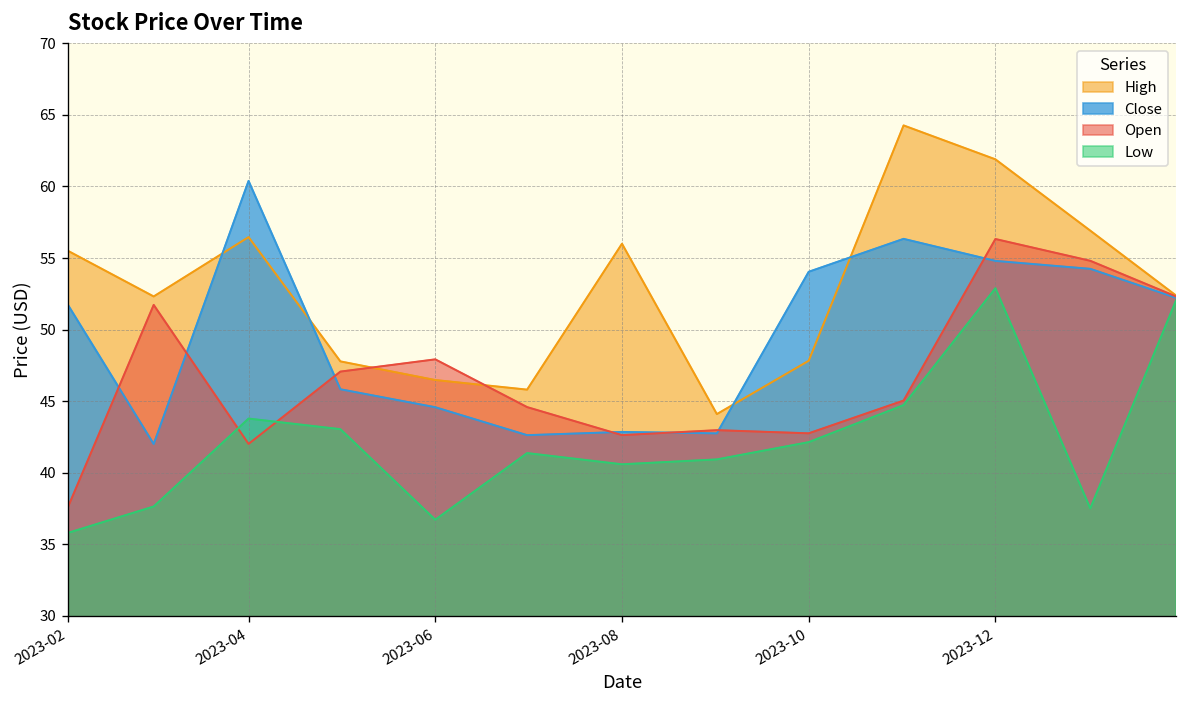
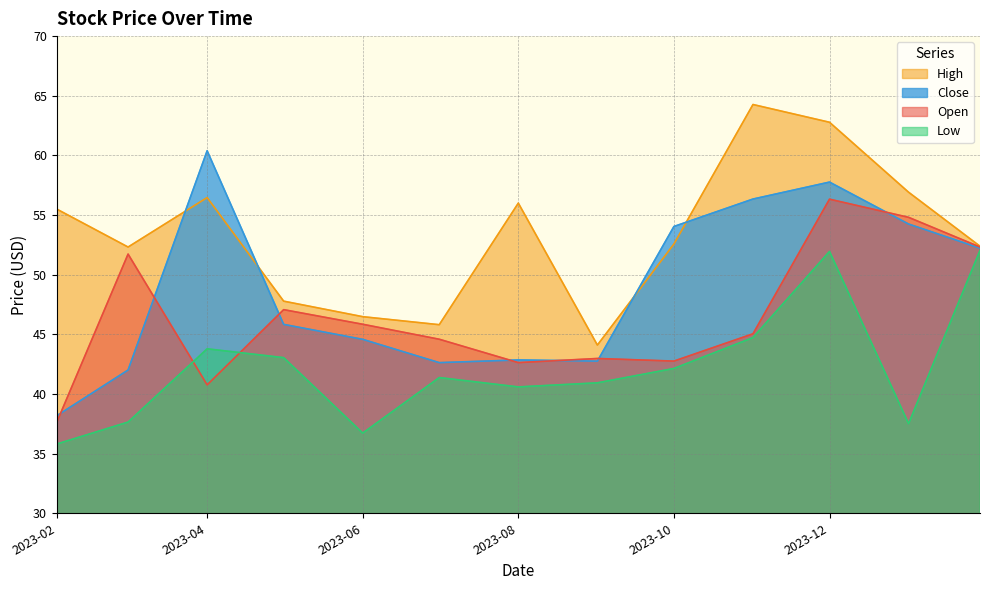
Close, 2023-02: 51.7 -> 38.2
Open, 2023-04: 42.0 -> 40.8
Open, 2023-06: 47.9 -> 45.8
High, 2023-10: 47.8 -> 52.6
High, 2023-12: 61.9 -> 62.8
Close, 2023-12: 54.8 -> 57.8
Low, 2023-12: 52.9 -> 51.9
